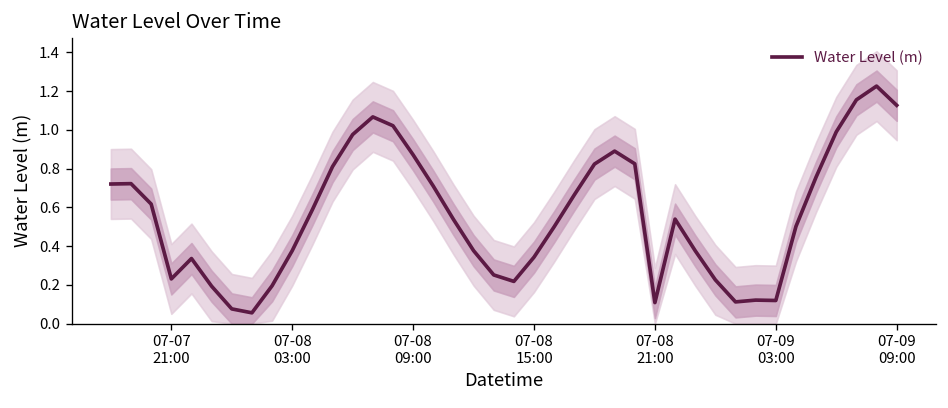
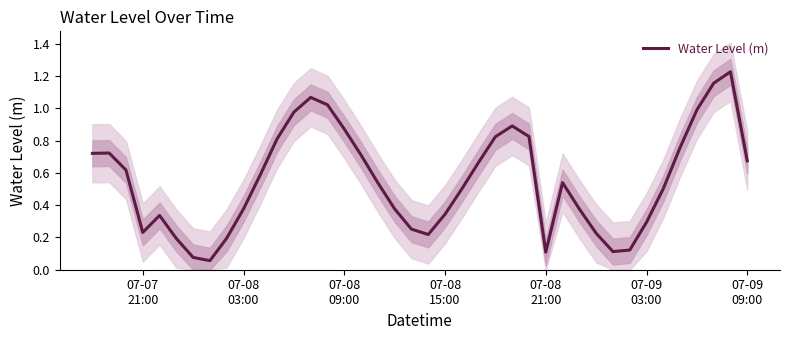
Water Level (m), 07-09 03:00: 0.12 -> 0.29
Water Level (m), 07-09 09:00: 1.13 -> 0.67
